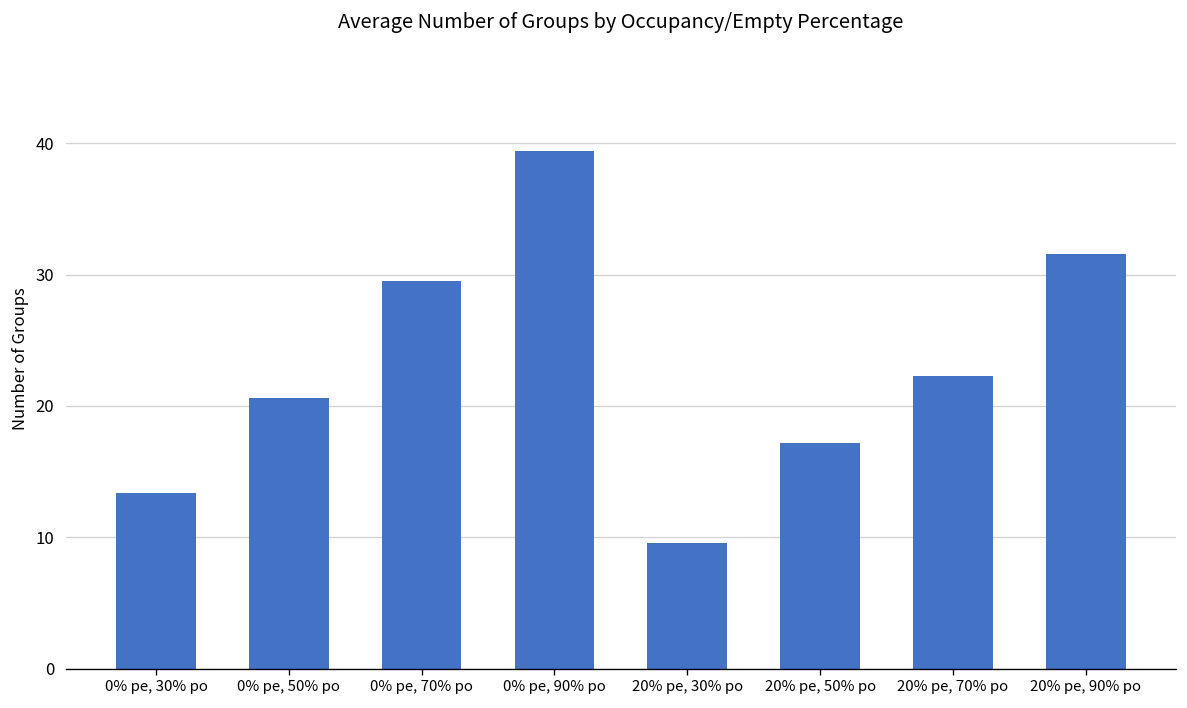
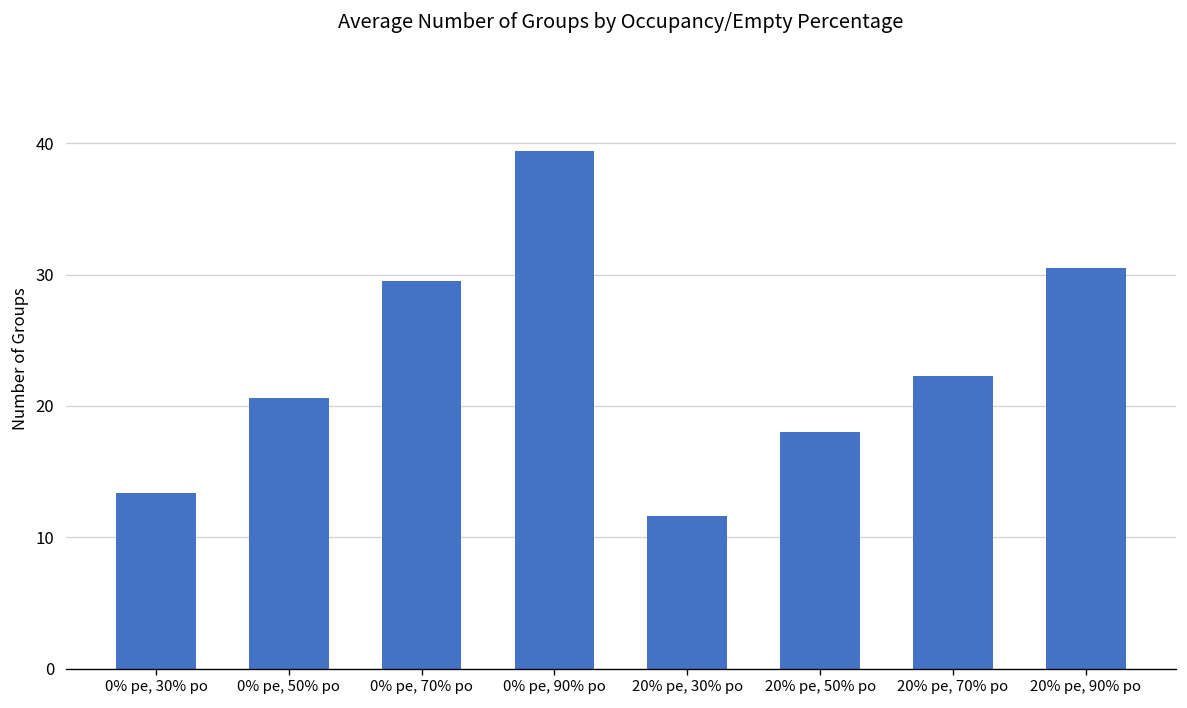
20% pe, 30% po: 9.6 -> 11.6
20% pe, 50% po: 17.2 -> 18.0
20% pe, 90% po: 31.6 -> 30.5
